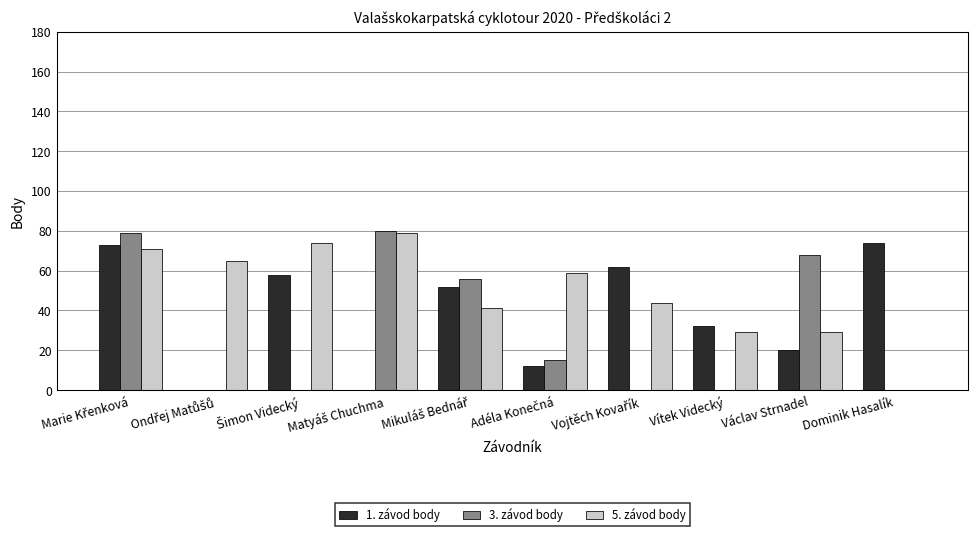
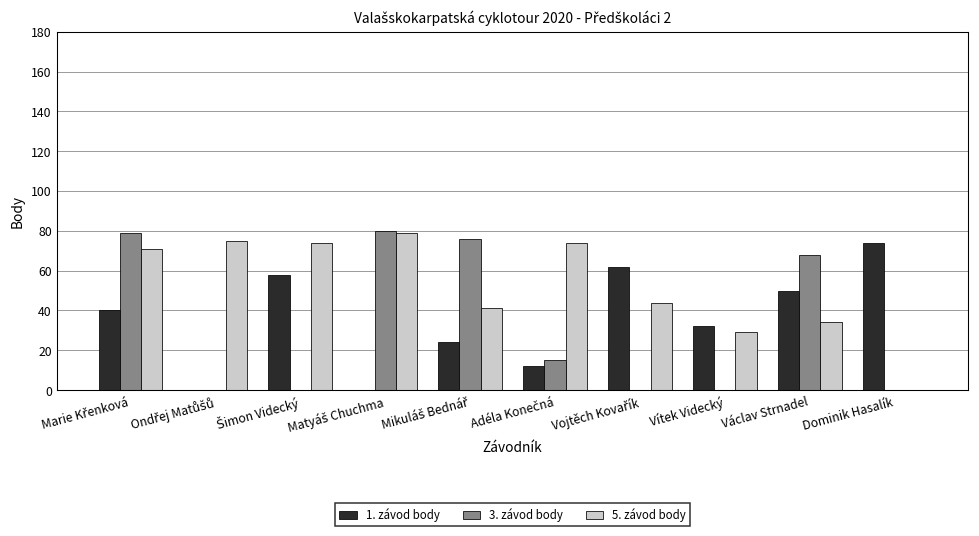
1. závod body, Marie Křenková: 73 -> 40
5. závod body, Ondřej Matůšů: 65 -> 75
1. závod body, Mikuláš Bednář: 52 -> 24
3. závod body, Mikuláš Bednář: 56 -> 76
5. závod body, Adéla Konečná: 59 -> 74
1. závod body, Václav Strnadel: 20 -> 50
5. závod body, Václav Strnadel: 29 -> 34
